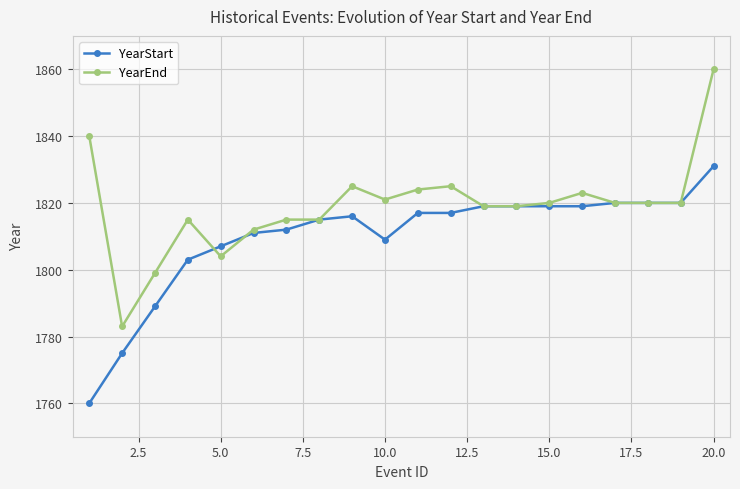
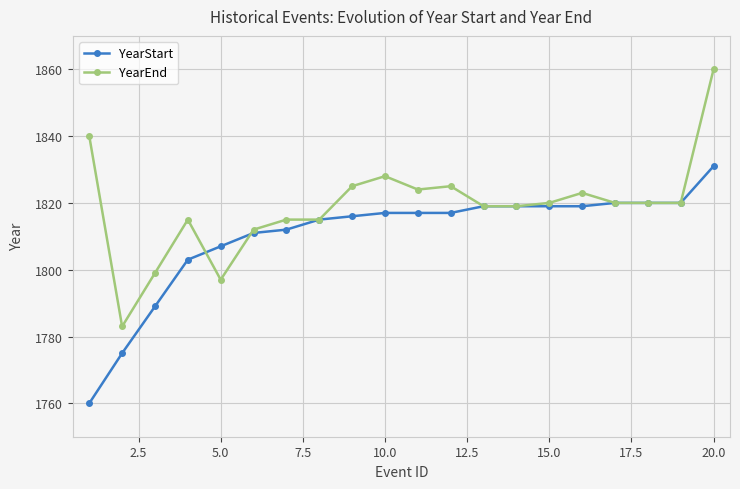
YearEnd, 5.0: 1804 -> 1797
YearStart, 10.0: 1809 -> 1817
YearEnd, 10.0: 1821 -> 1828
